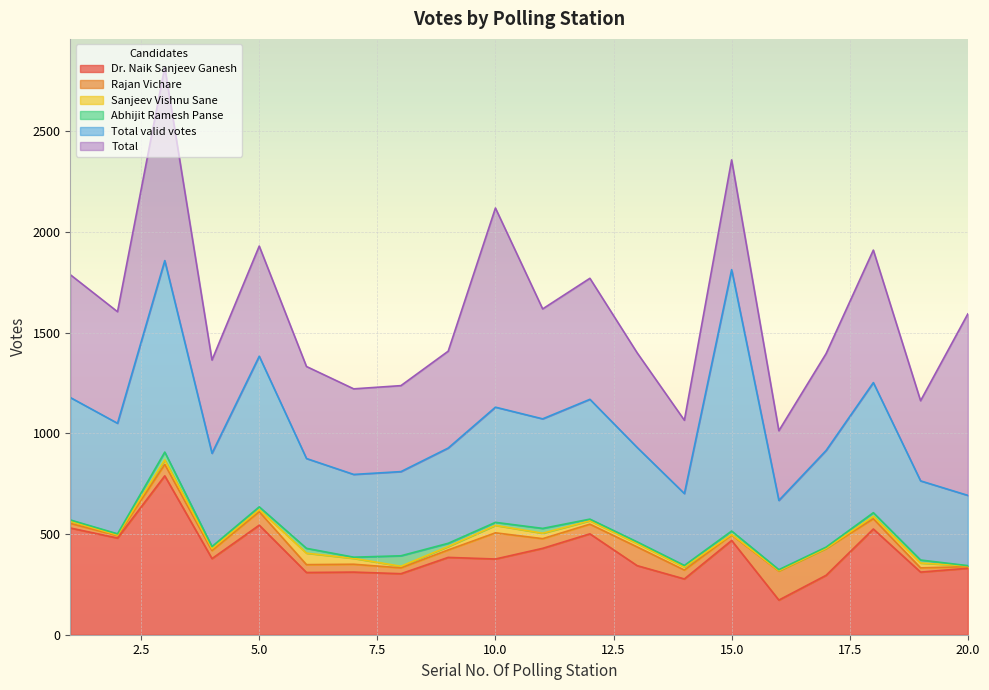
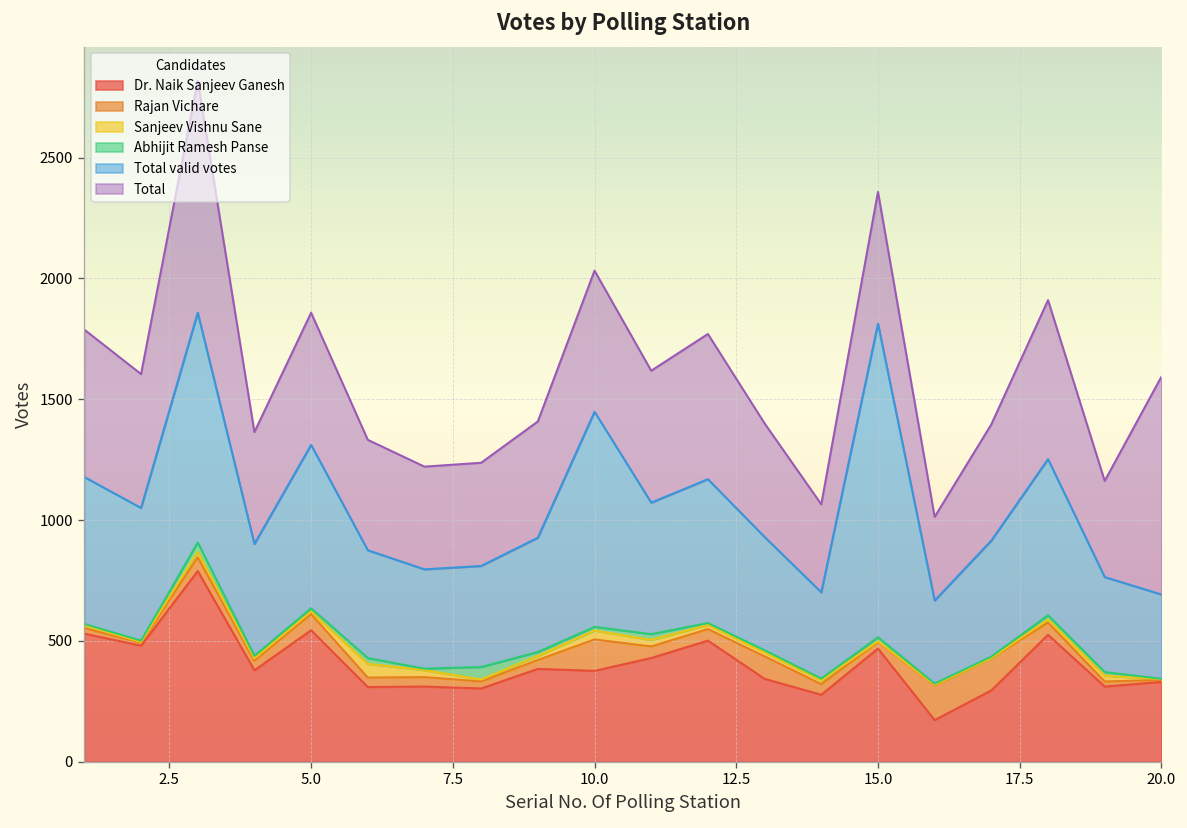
Total valid votes, 5.0: 750 -> 680
Total valid votes, 10.0: 570 -> 890
Total, 10.0: 990 -> 580
